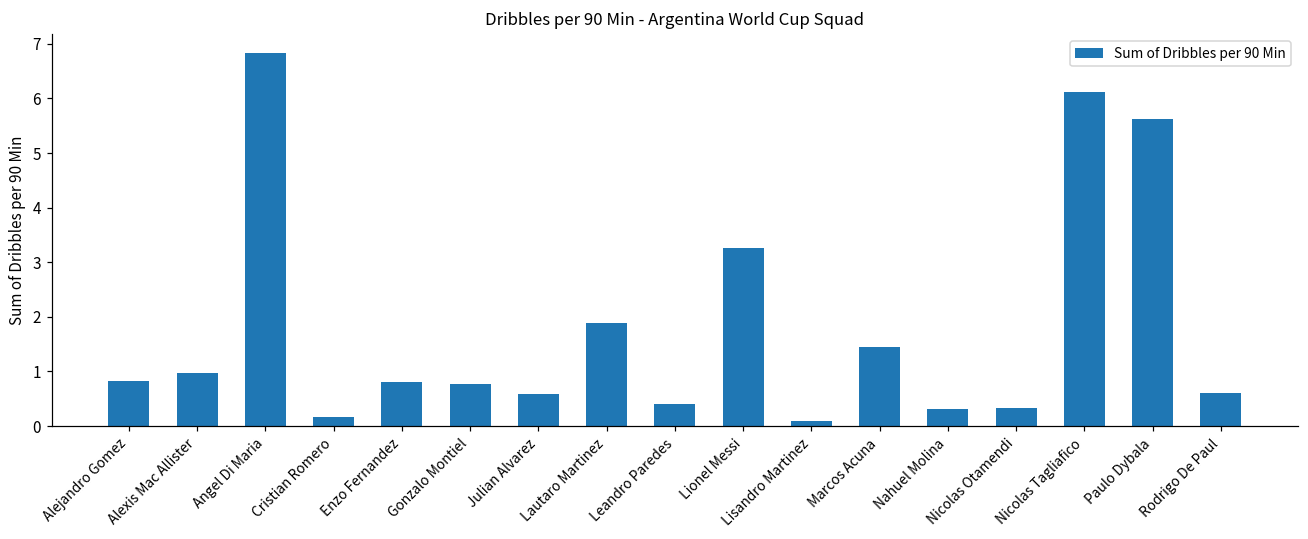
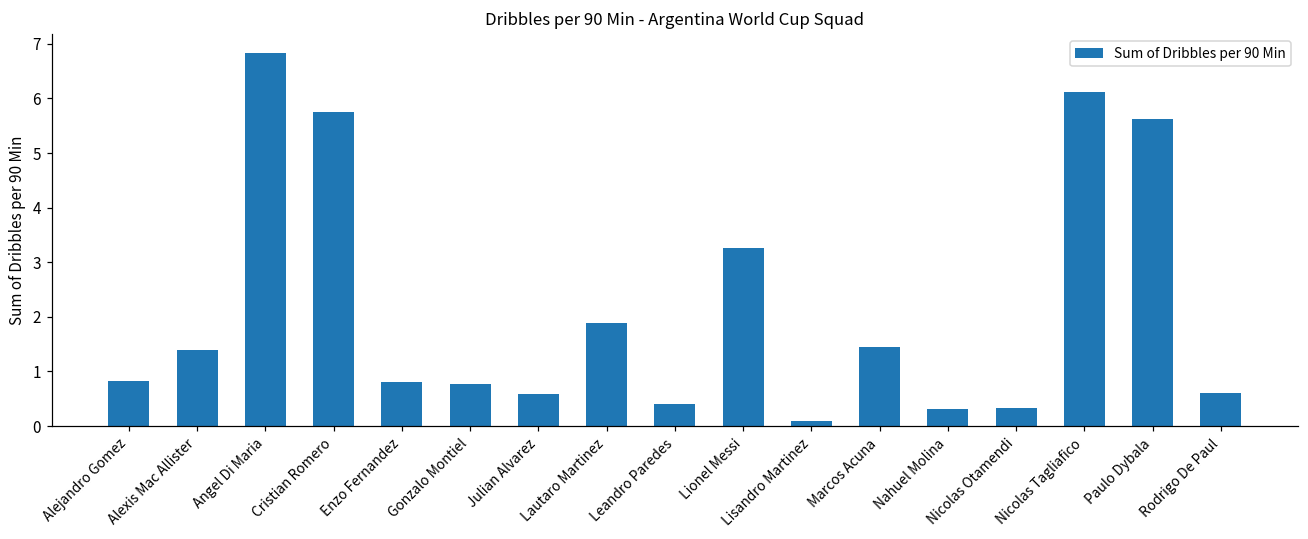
Alexis Mac Allister: 1.0 -> 1.4
Cristian Romero: 0.2 -> 5.8
